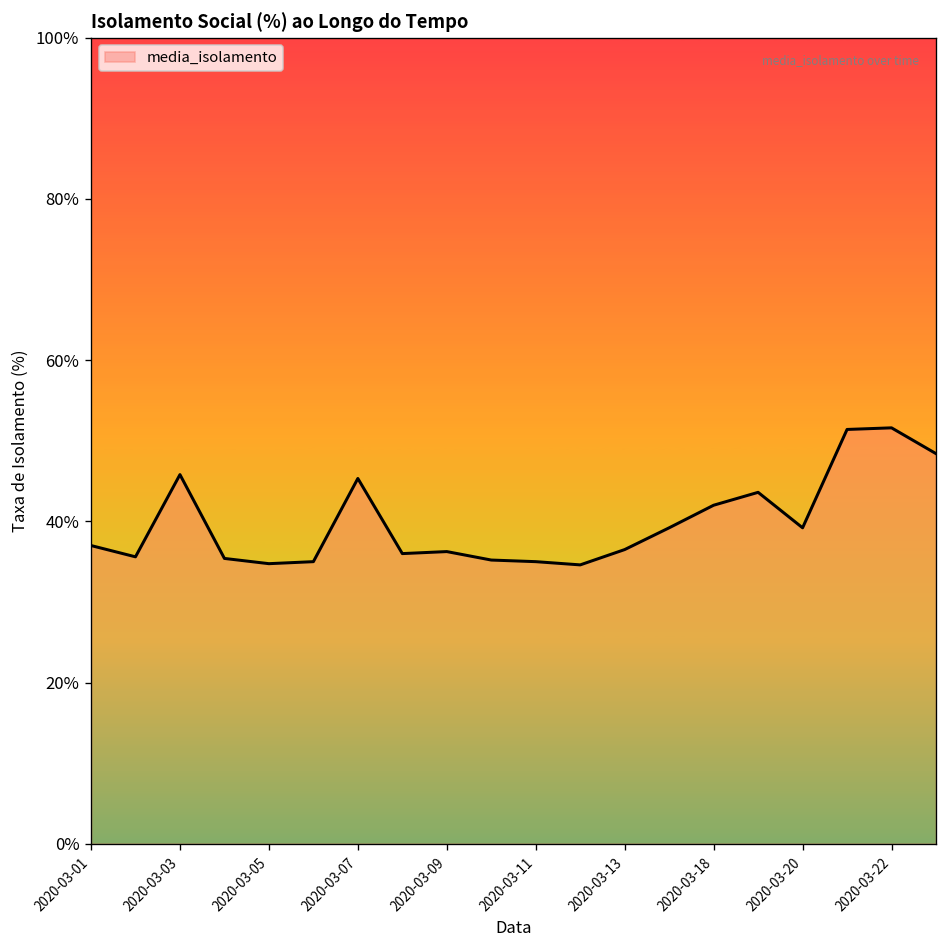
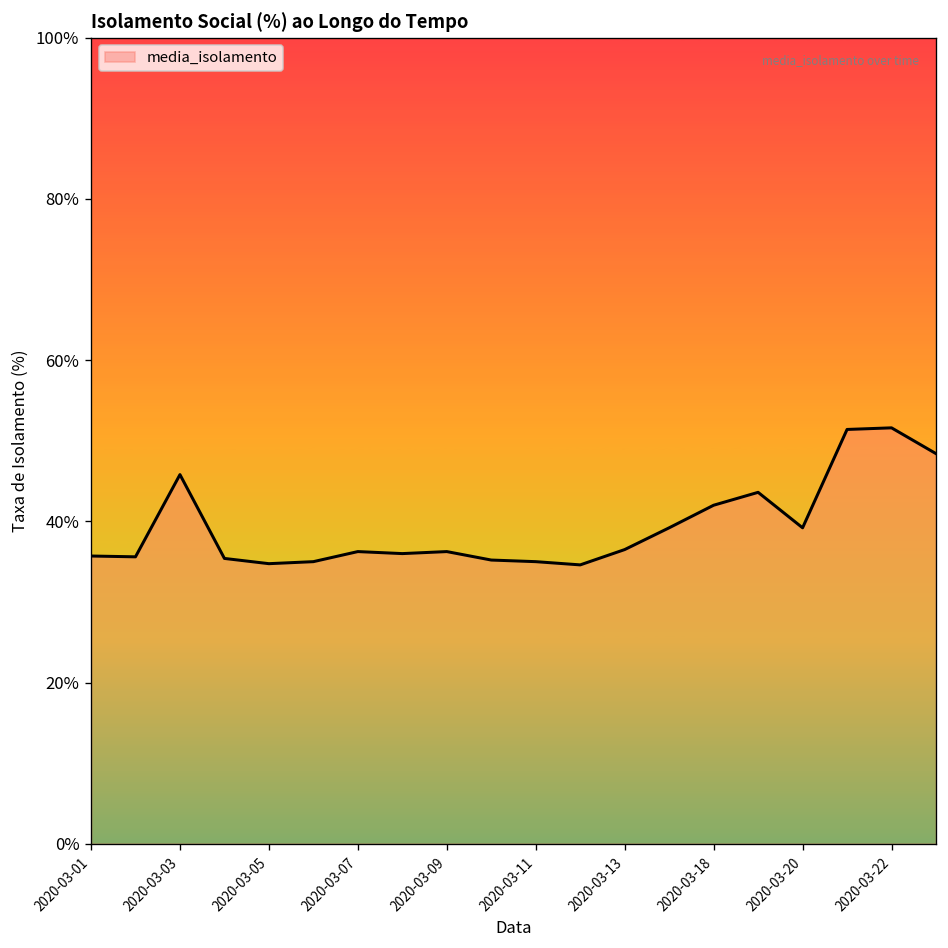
2020-03-01: 37% -> 36%
2020-03-07: 45% -> 36%
